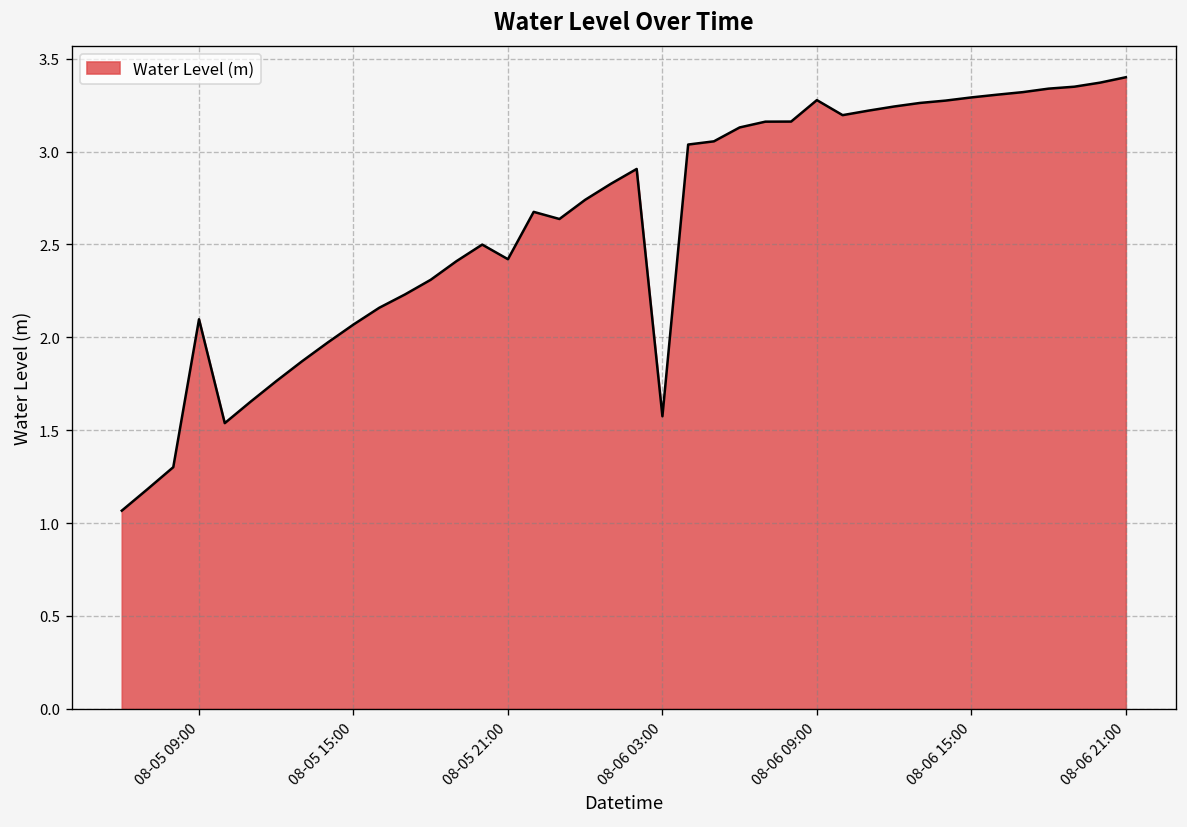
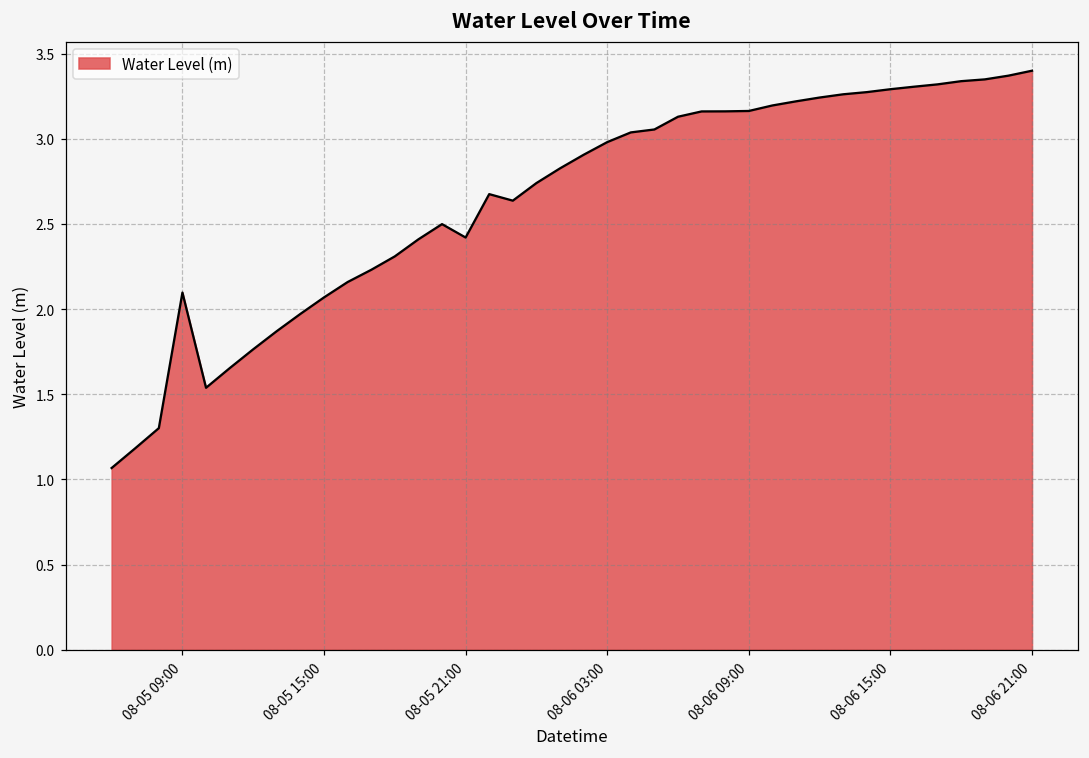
08-06 03:00: 1.57 -> 2.98
08-06 09:00: 3.28 -> 3.16
